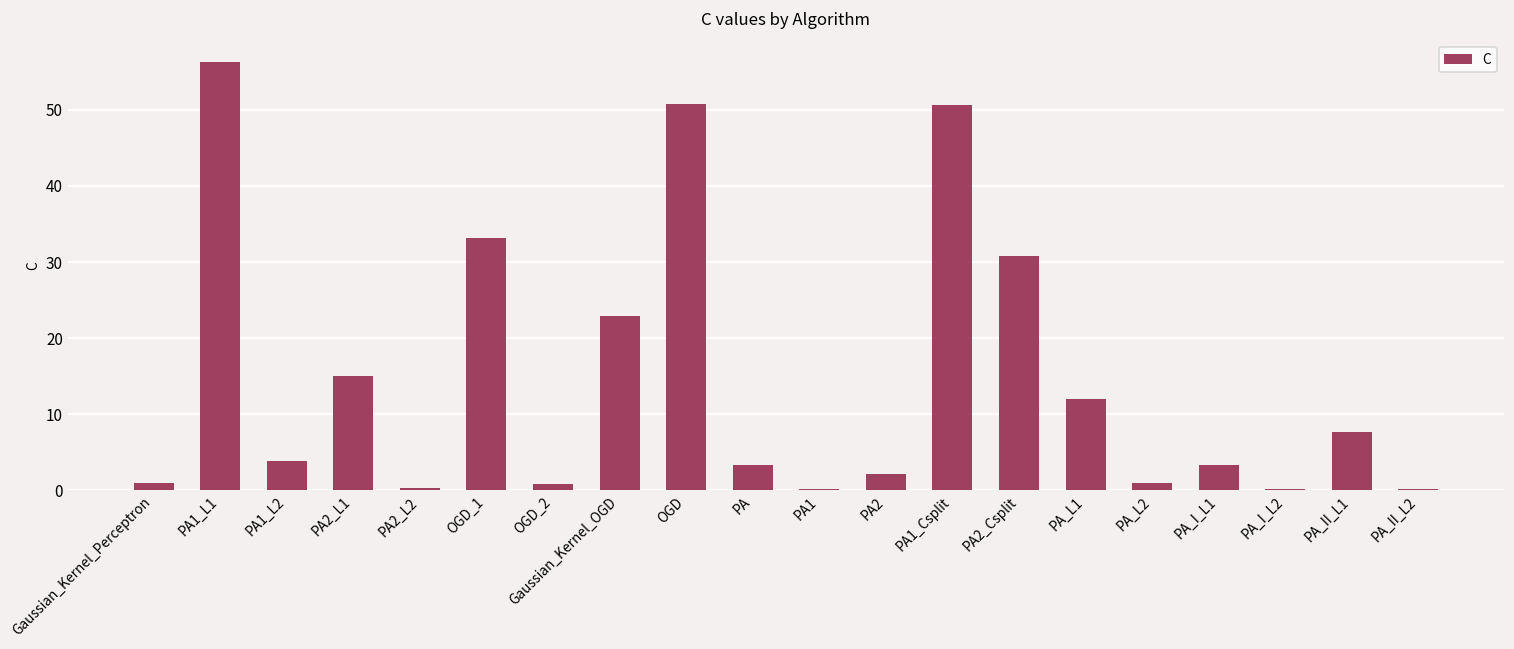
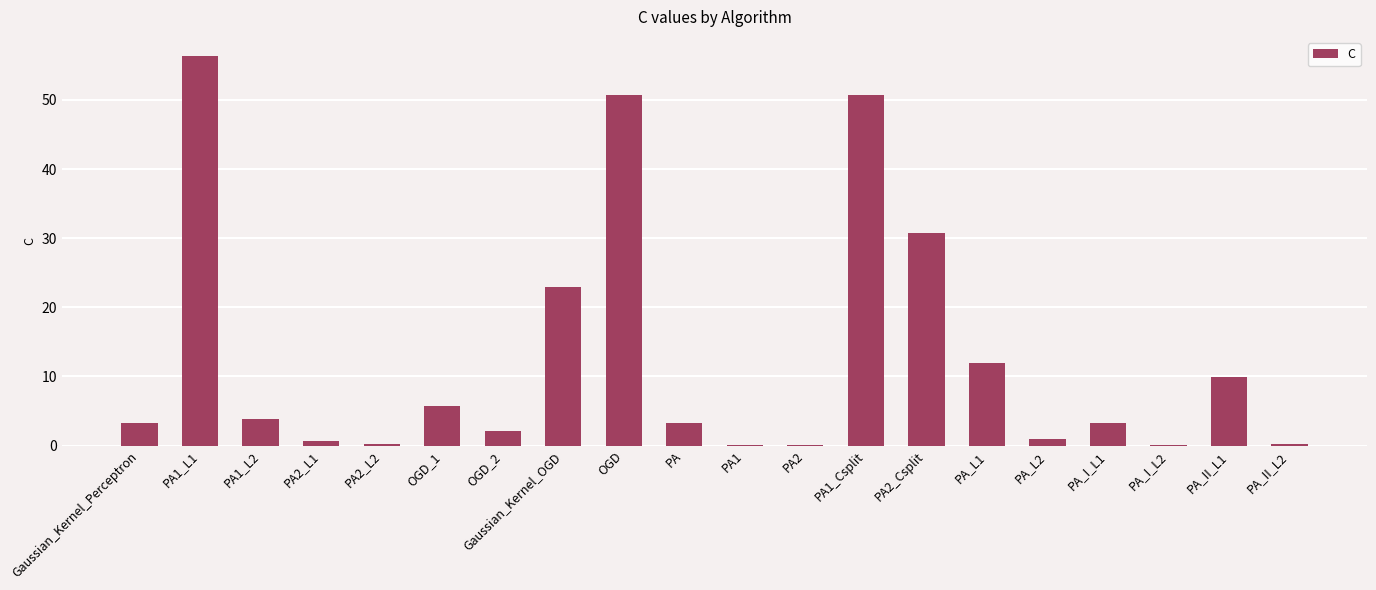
Gaussian_Kernel_Perceptron: 1 -> 3
PA2_L1: 15 -> 1
OGD_1: 33 -> 6
OGD_2: 1 -> 2
PA2: 2 -> 0
PA_II_L1: 8 -> 10
